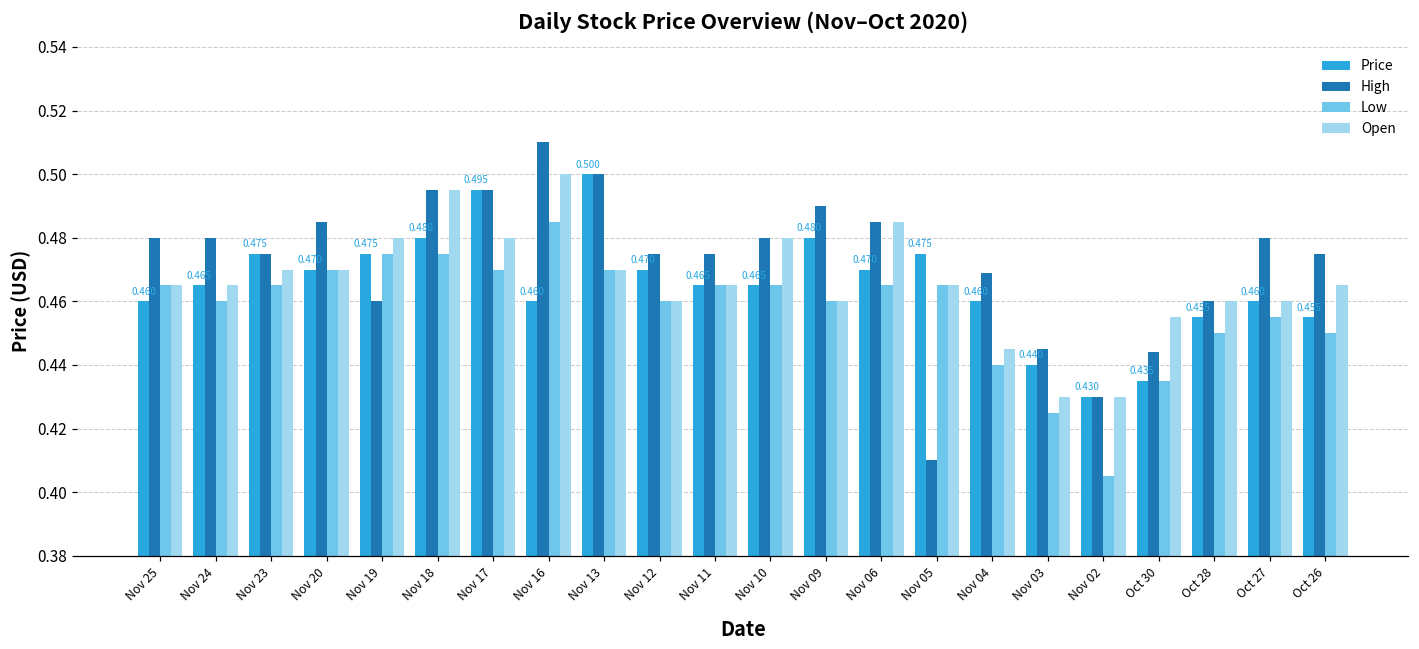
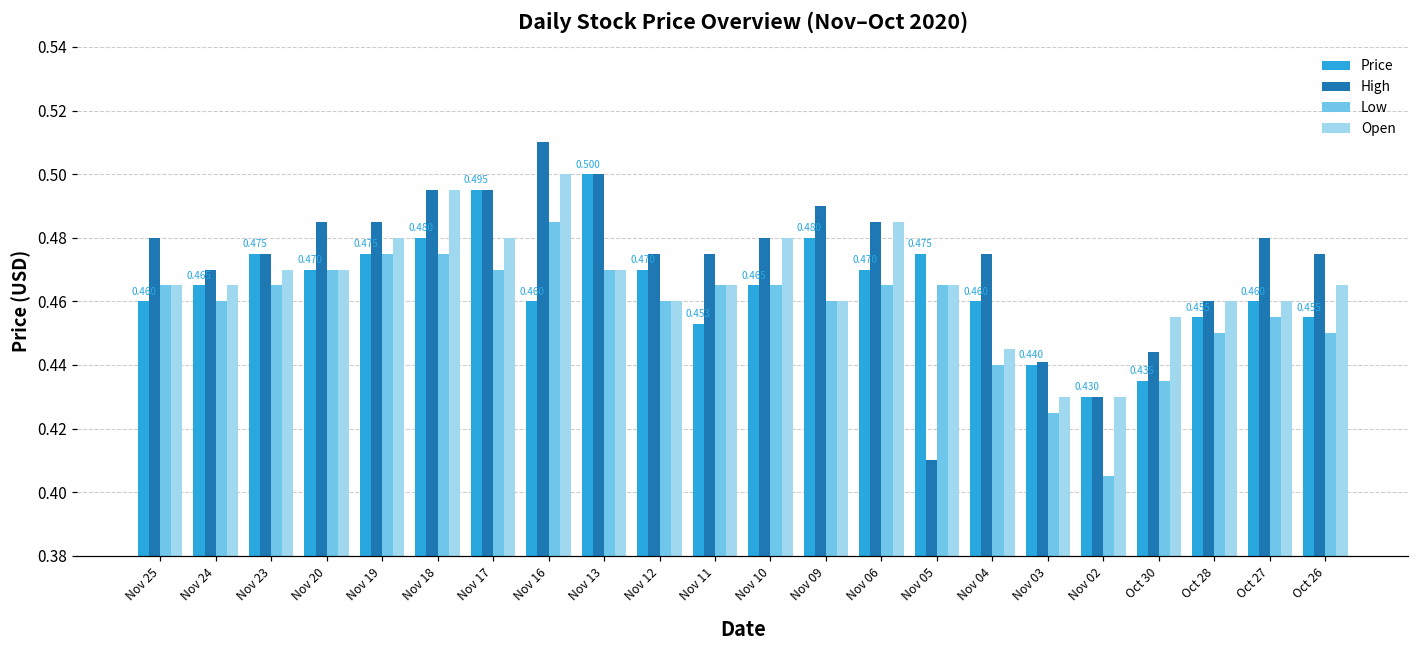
High, Nov 24: 0.48 -> 0.47
High, Nov 19: 0.460 -> 0.485
Price, Nov 11: 0.465 -> 0.453
High, Nov 04: 0.469 -> 0.475
High, Nov 03: 0.445 -> 0.441
